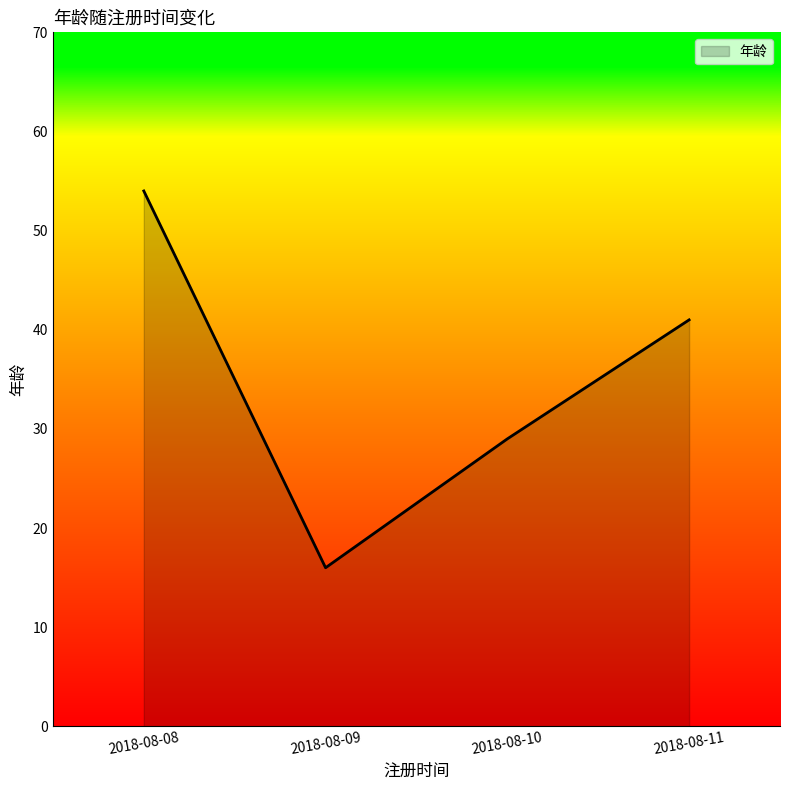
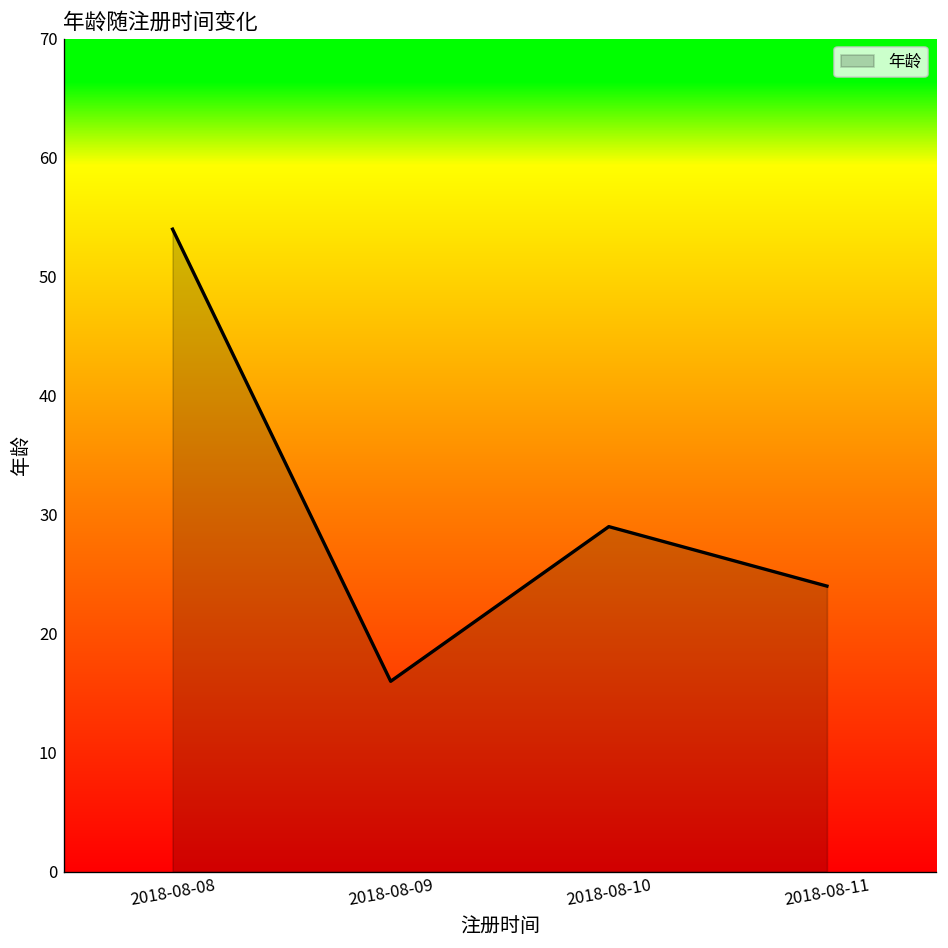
2018-08-11: 41 -> 24
